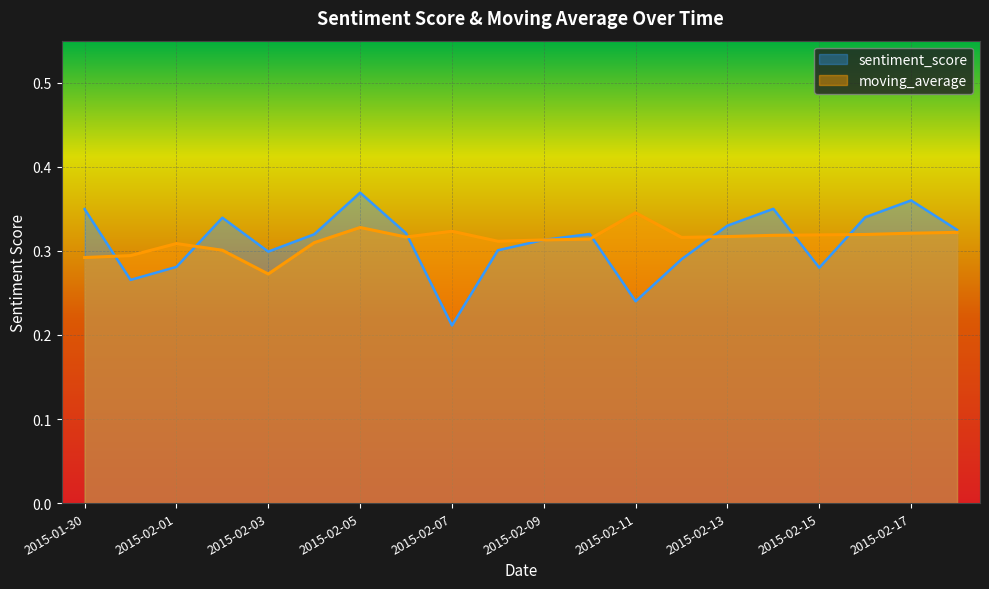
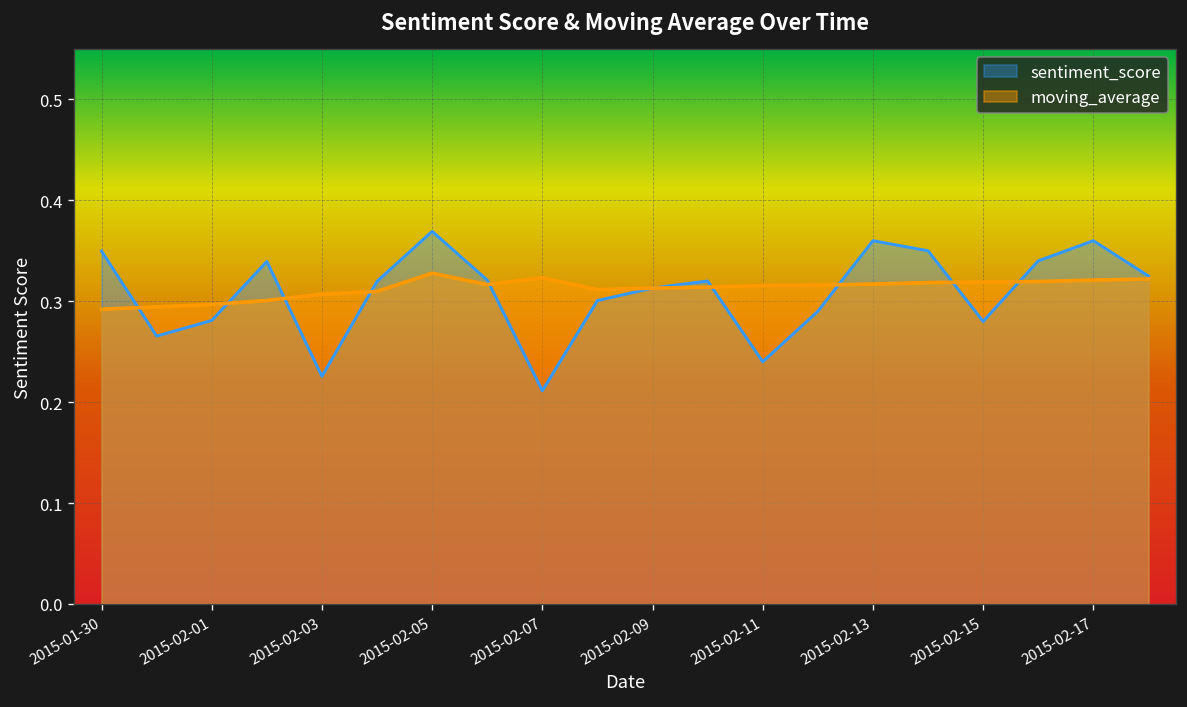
moving_average, 2015-02-01: 0.31 -> 0.30
sentiment_score, 2015-02-03: 0.30 -> 0.23
moving_average, 2015-02-03: 0.27 -> 0.31
moving_average, 2015-02-11: 0.35 -> 0.32
sentiment_score, 2015-02-13: 0.33 -> 0.36
